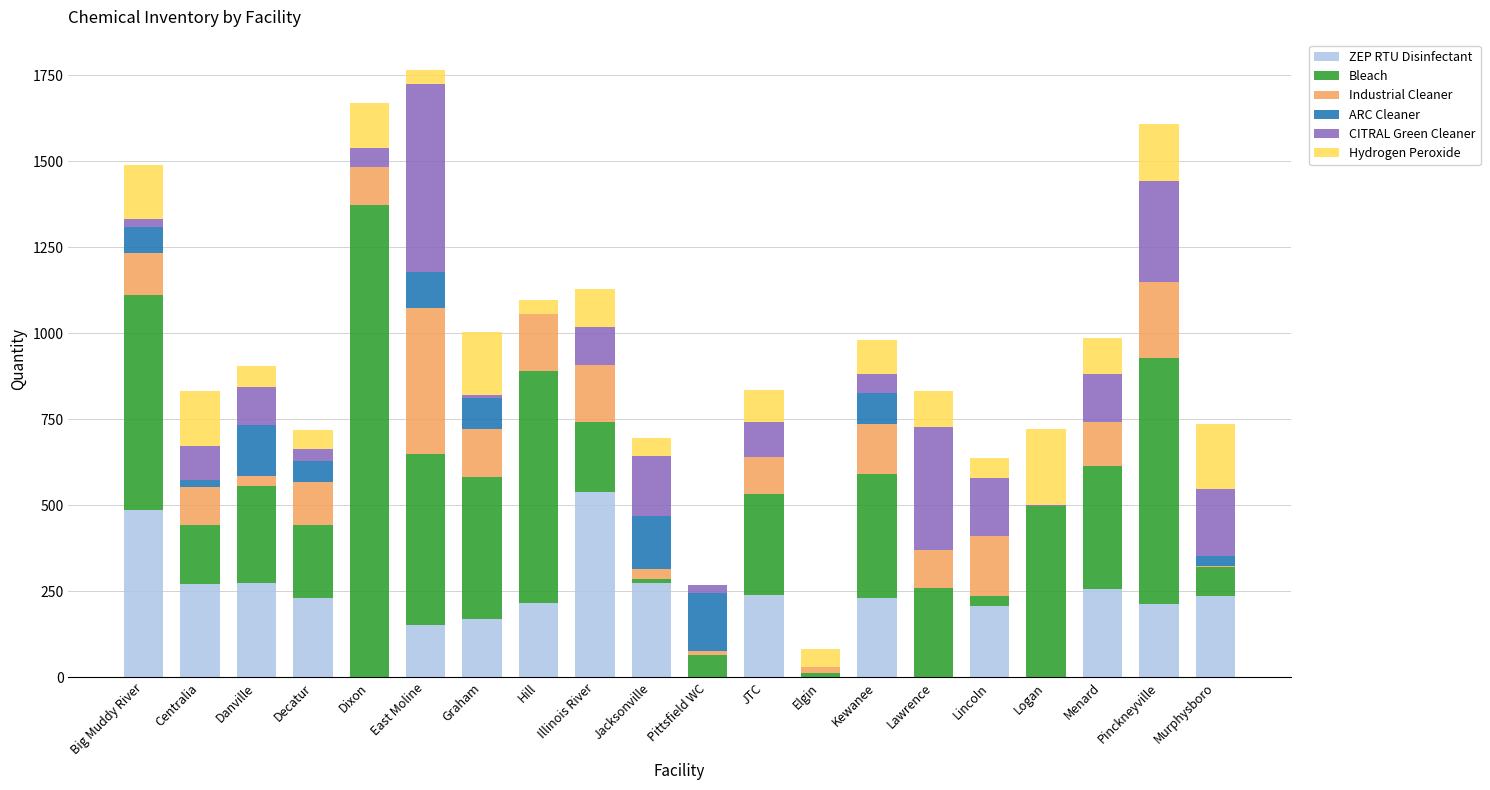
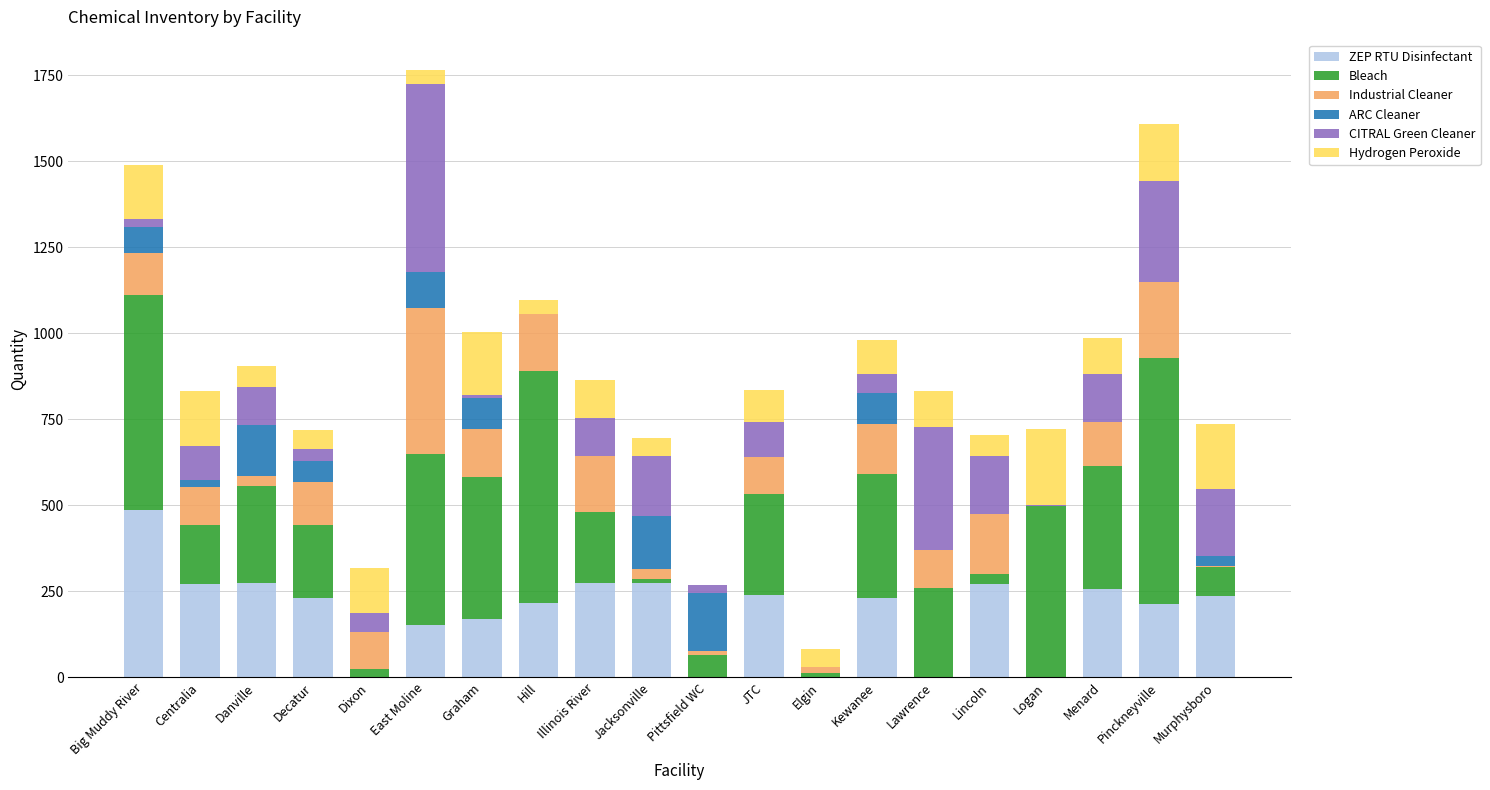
Bleach, Dixon: 1370 -> 20
ZEP RTU Disinfectant, Illinois River: 540 -> 280
ZEP RTU Disinfectant, Lincoln: 210 -> 270
